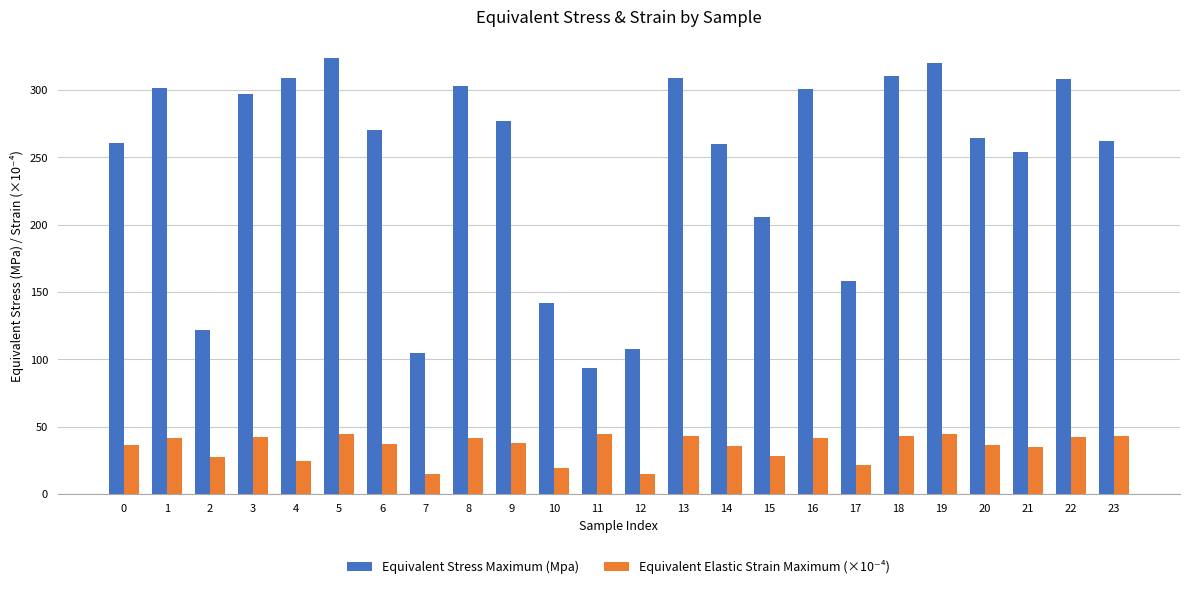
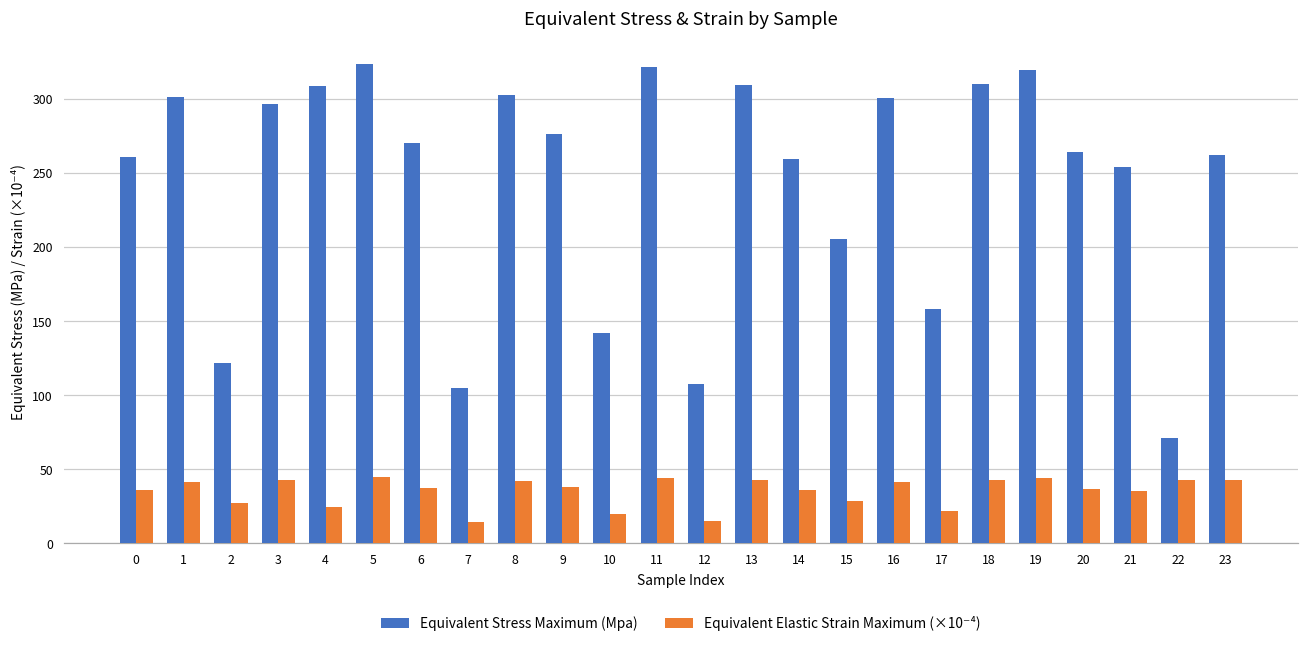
Equivalent Stress Maximum (Mpa), 11: 94 -> 321
Equivalent Stress Maximum (Mpa), 22: 308 -> 71
